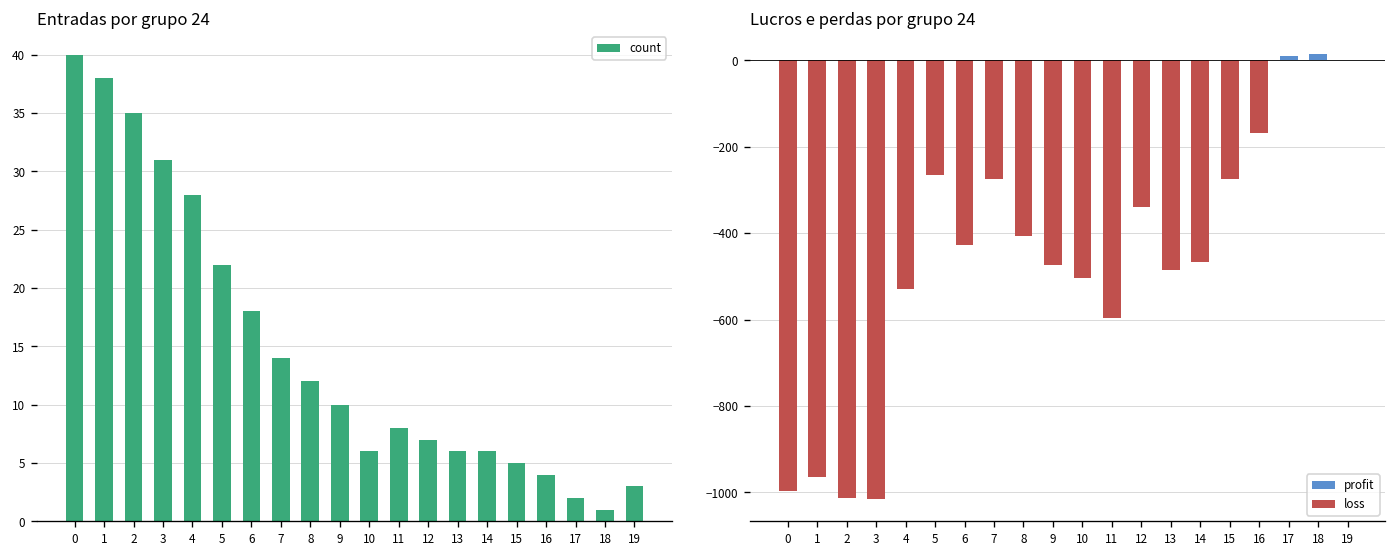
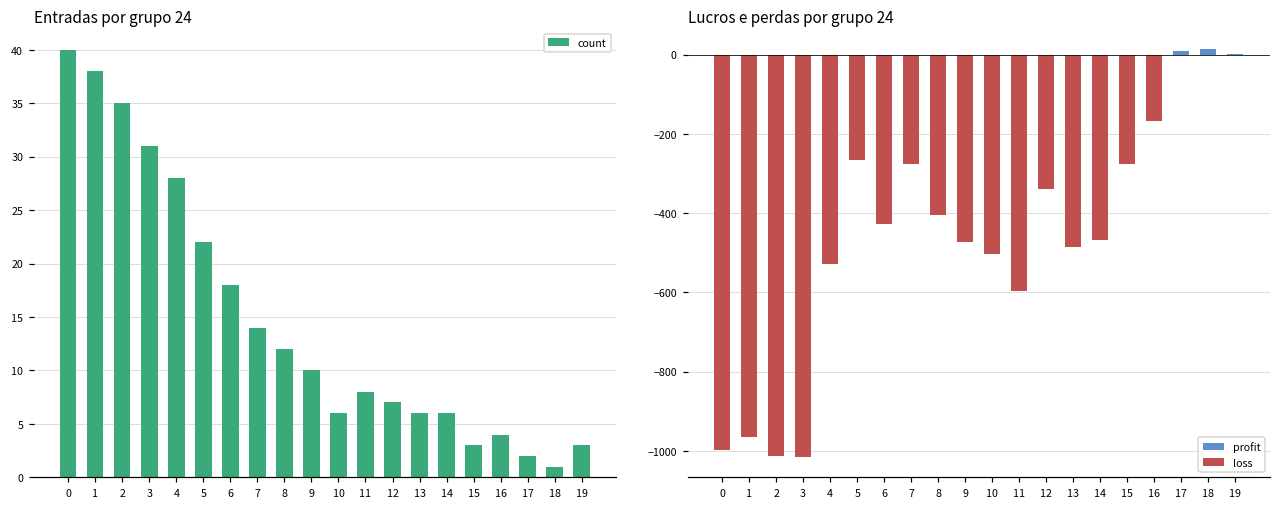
Entradas por grupo 24, 15: 5 -> 3
